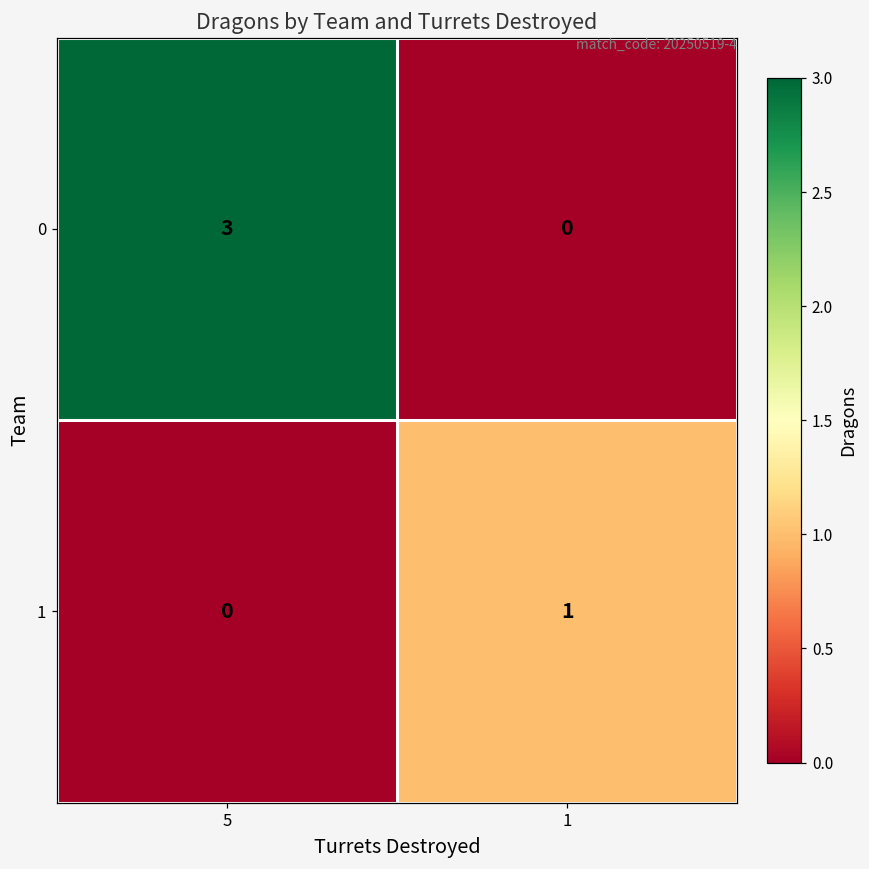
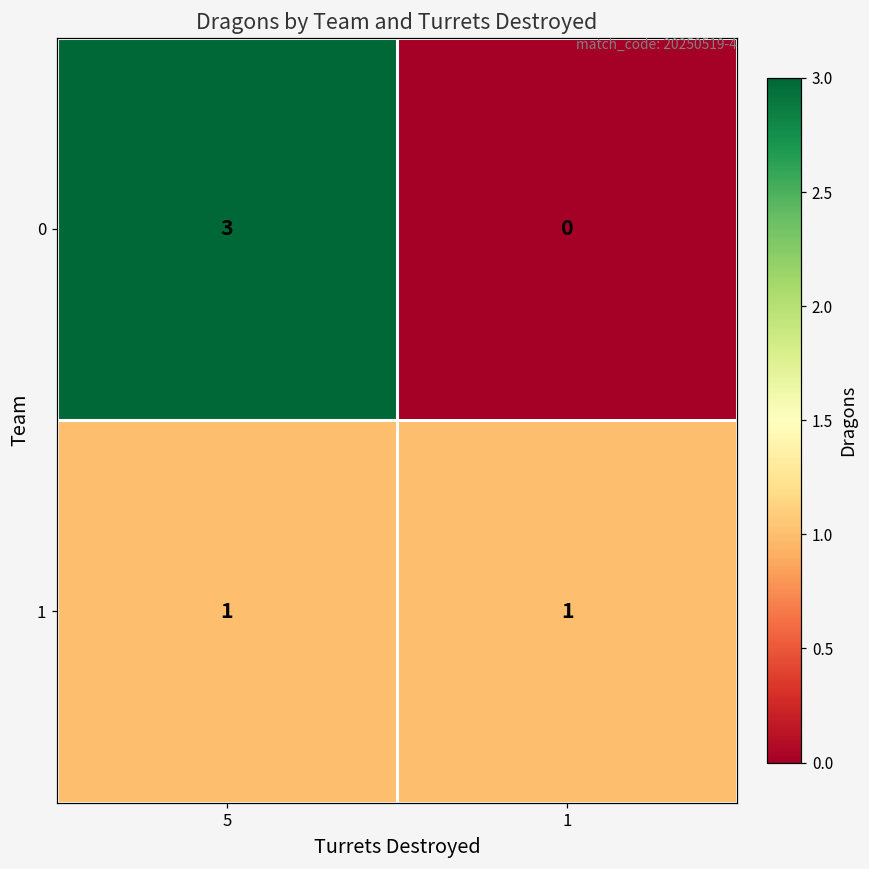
1, 5: 0 -> 1
